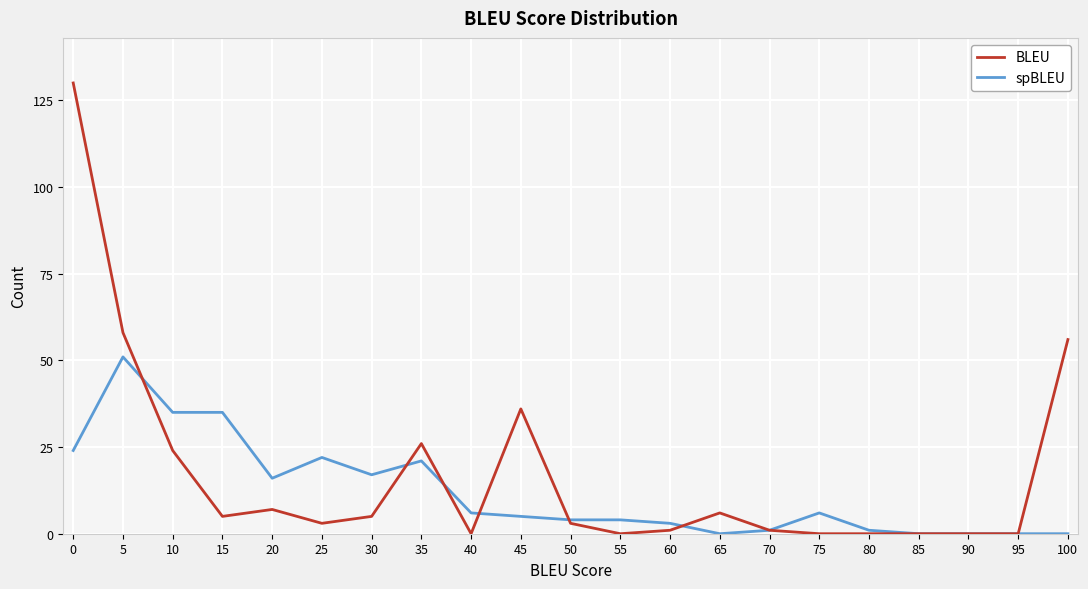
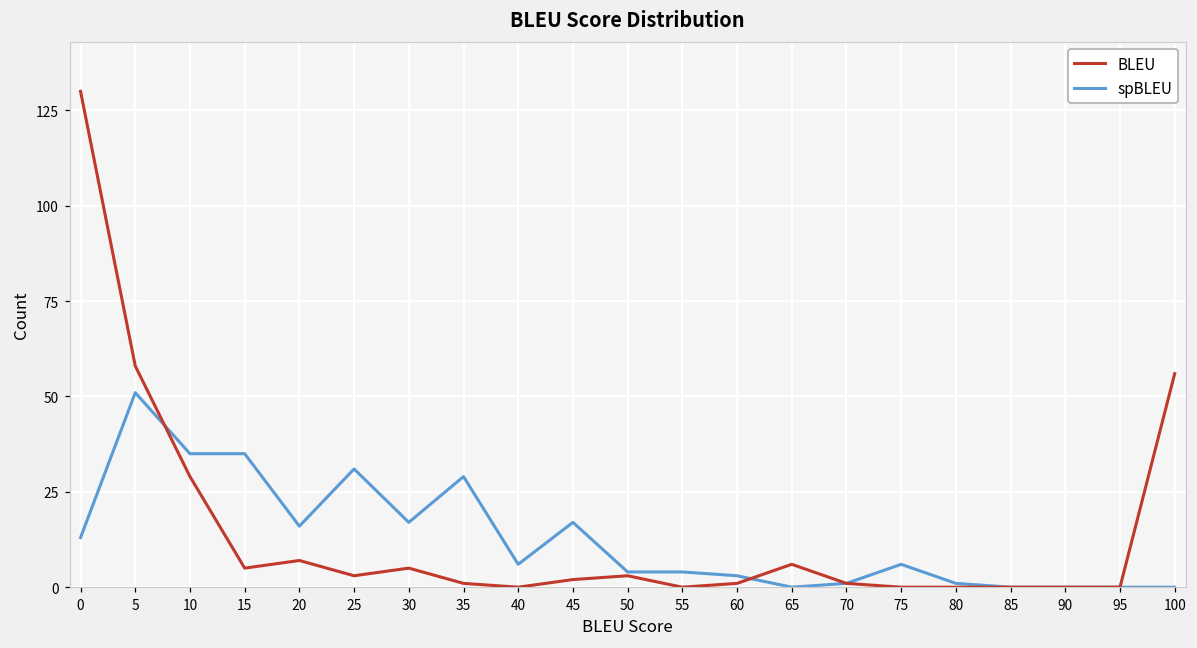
spBLEU, 0: 24 -> 13
BLEU, 10: 24 -> 29
spBLEU, 25: 22 -> 31
BLEU, 35: 26 -> 1
spBLEU, 35: 21 -> 29
BLEU, 45: 36 -> 2
spBLEU, 45: 5 -> 17
